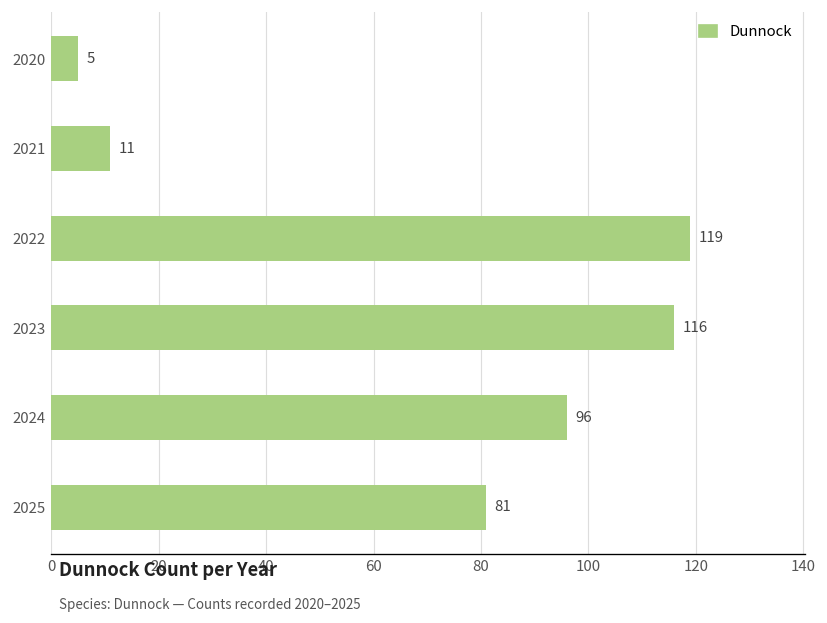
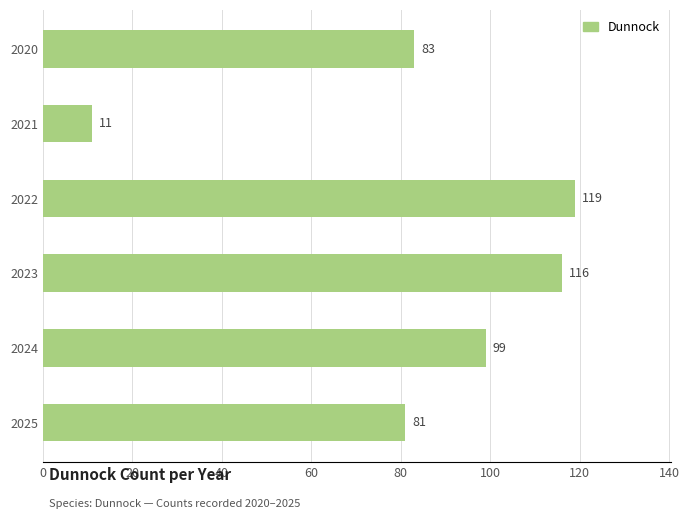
2020: 5 -> 83
2024: 96 -> 99
